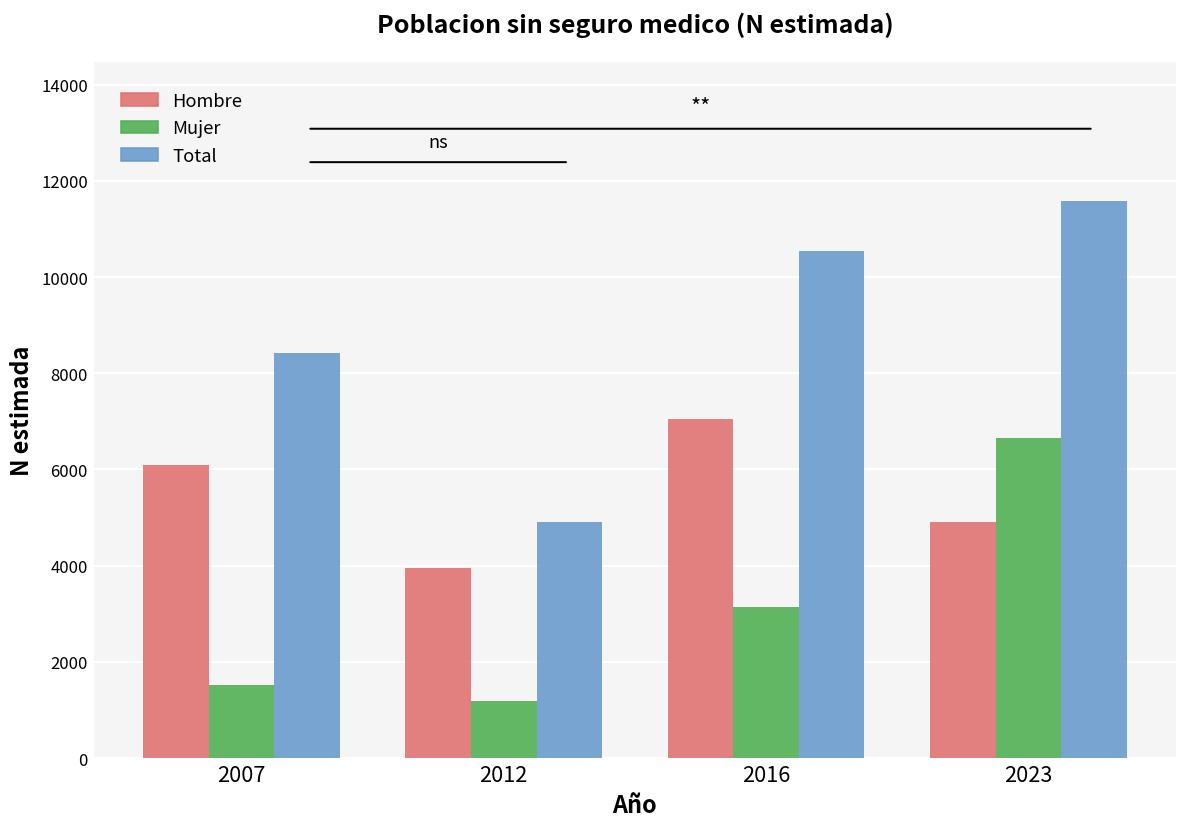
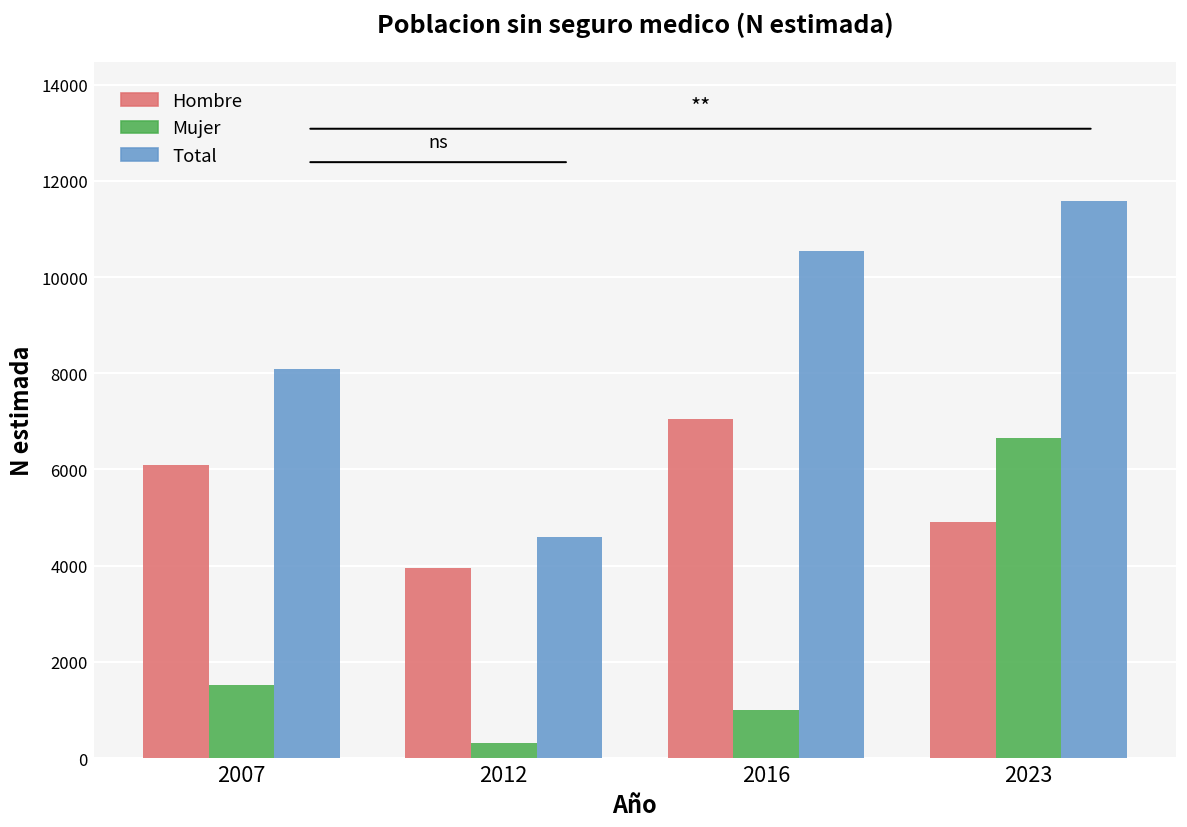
Total, 2007: 8400 -> 8100
Mujer, 2012: 1200 -> 300
Total, 2012: 4900 -> 4600
Mujer, 2016: 3100 -> 1000
